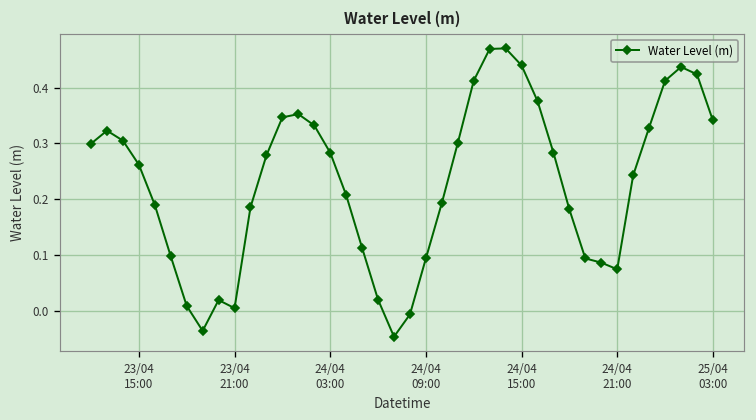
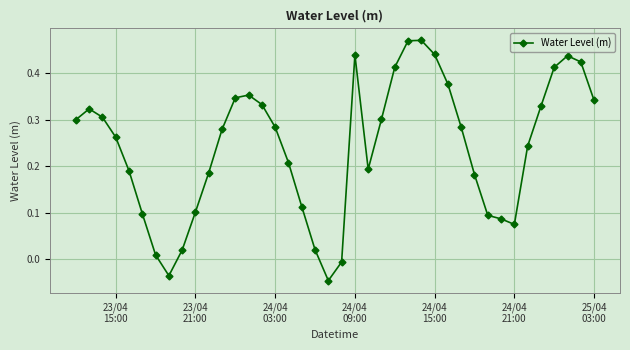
23/04 21:00: 0.01 -> 0.10
24/04 09:00: 0.09 -> 0.44
